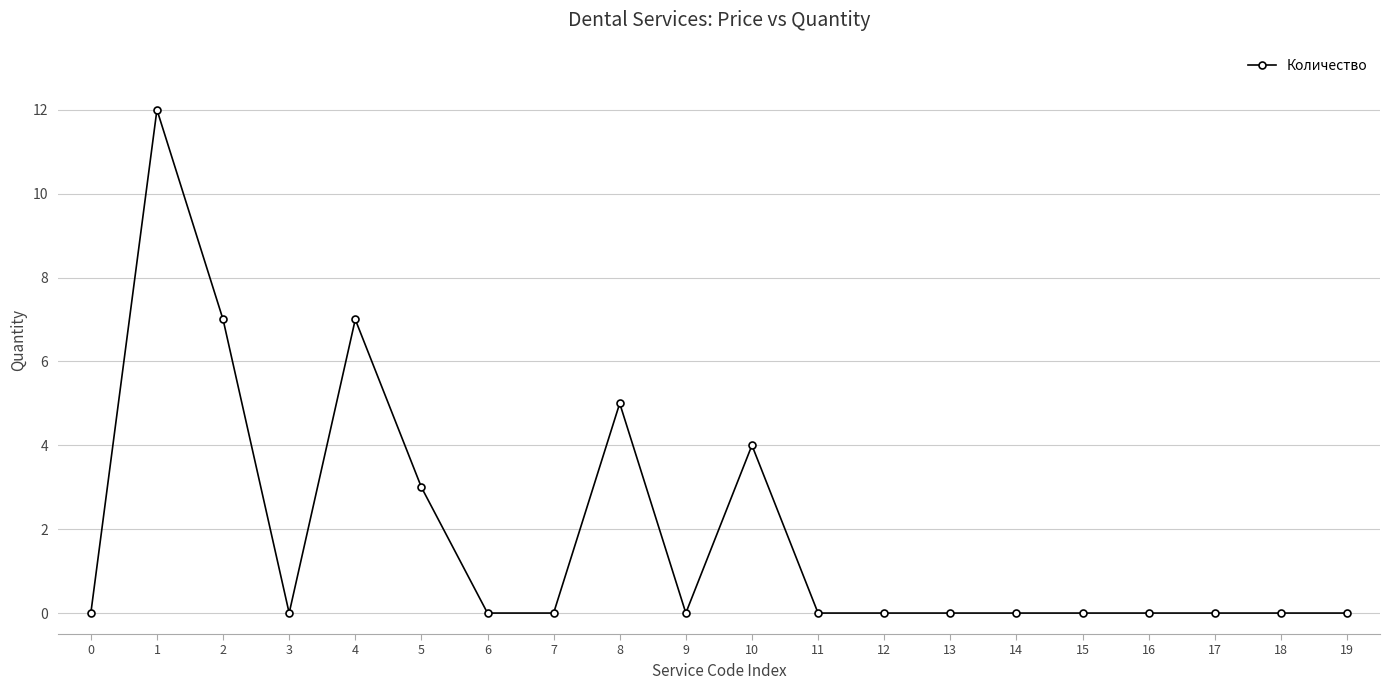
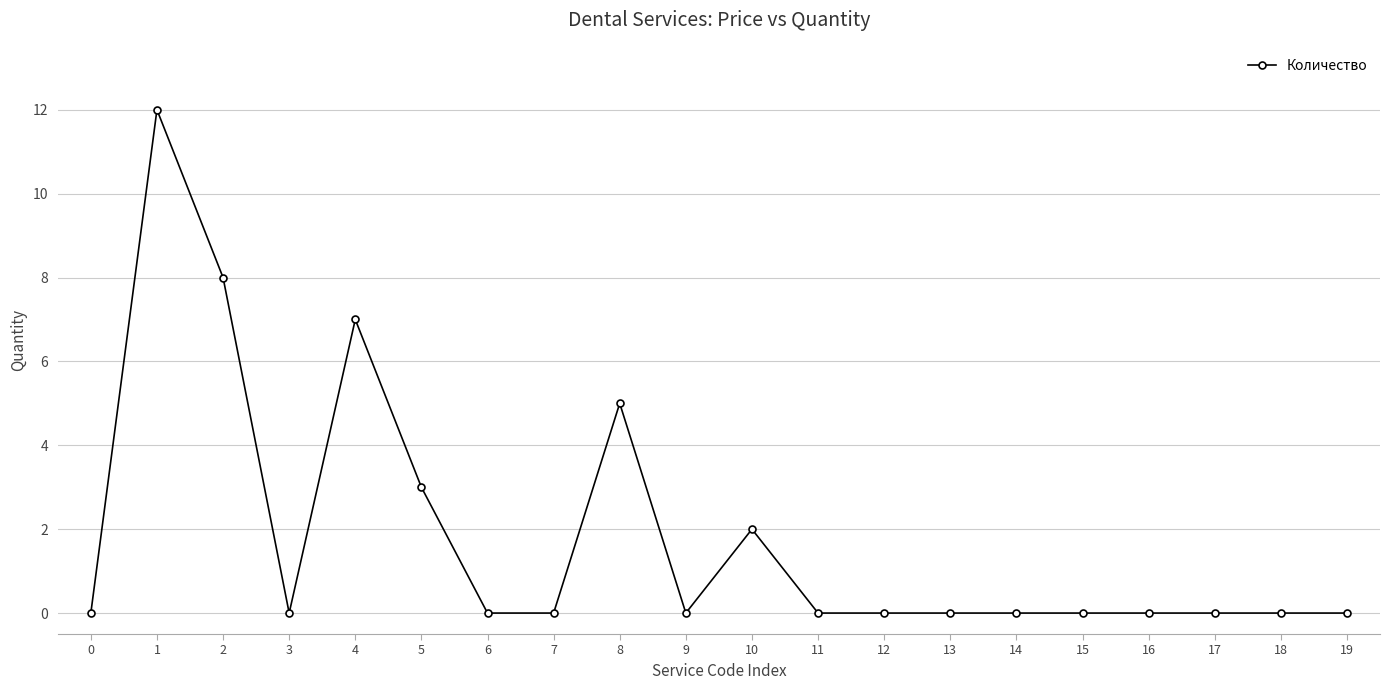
2: 7 -> 8
10: 4 -> 2
